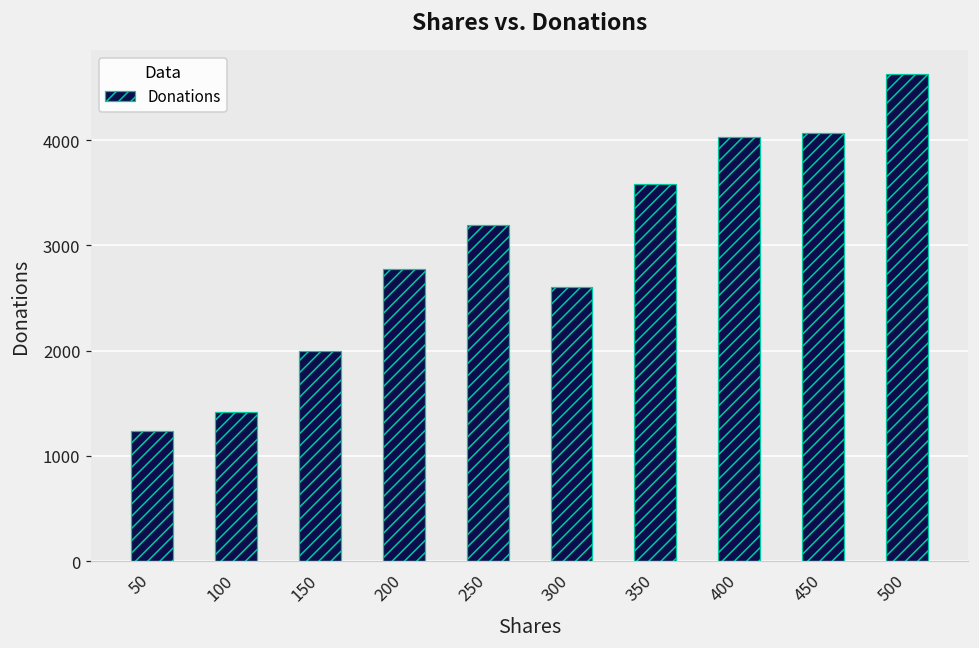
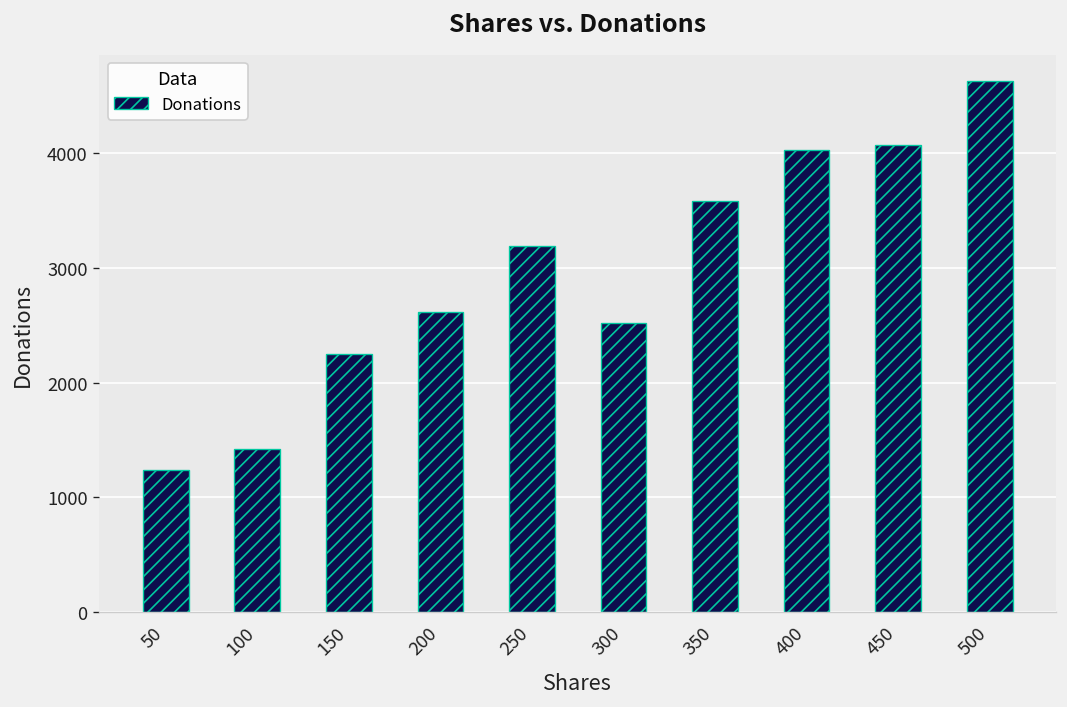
150: 2000 -> 2300
200: 2800 -> 2600
300: 2600 -> 2500
